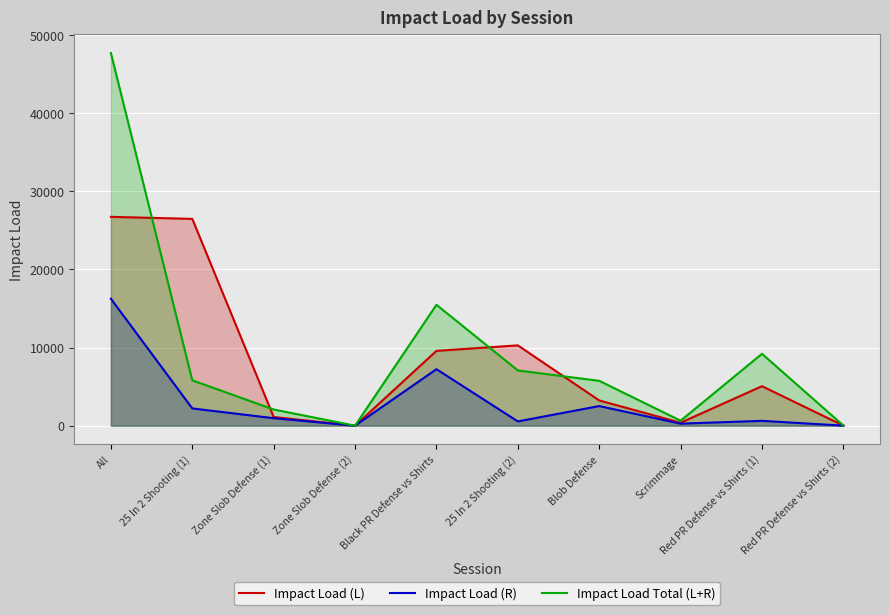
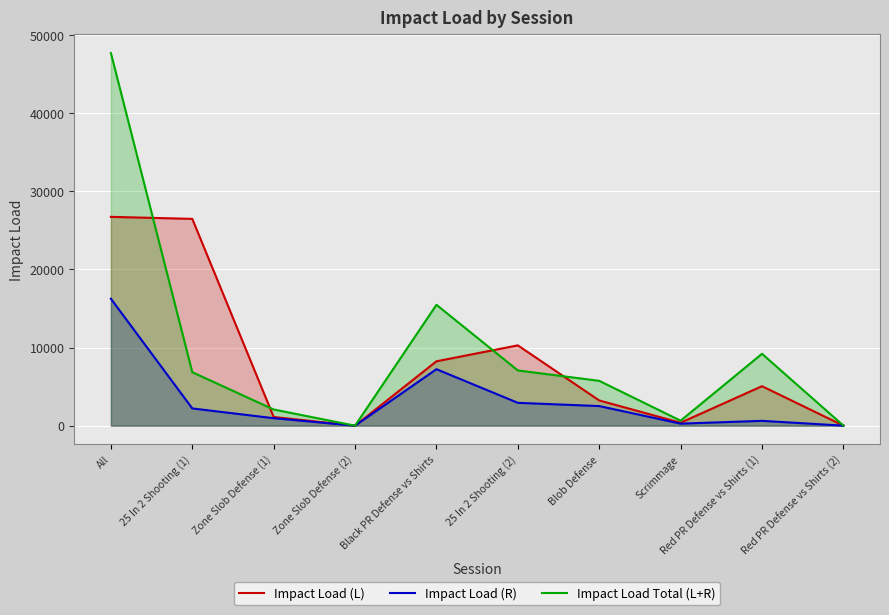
Impact Load Total (L+R), 25 In 2 Shooting (1): 6000 -> 7000
Impact Load (L), Black PR Defense vs Shirts: 10000 -> 8000
Impact Load (R), 25 In 2 Shooting (2): 1000 -> 3000
